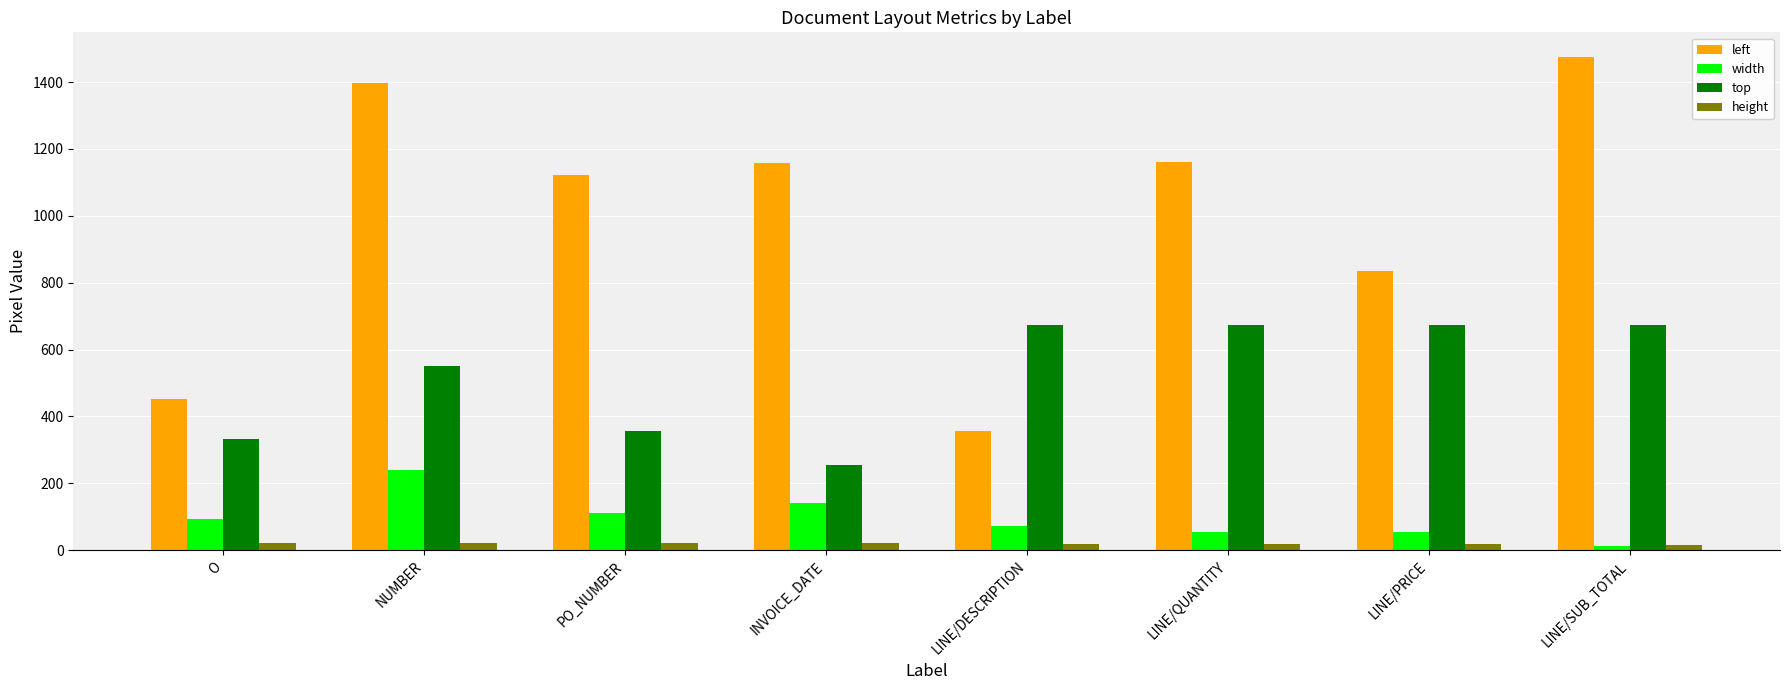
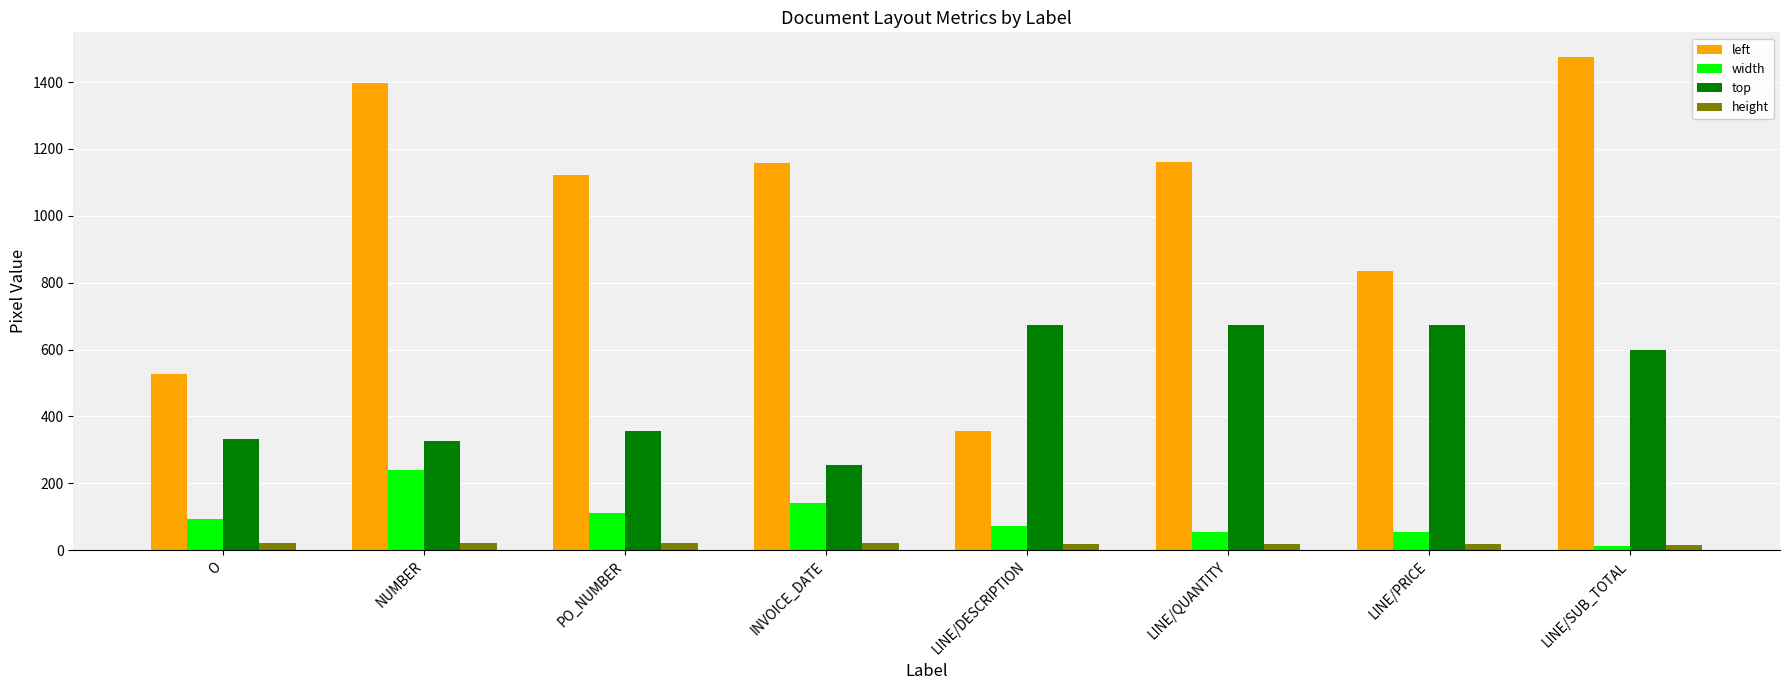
left, O: 450 -> 530
top, NUMBER: 550 -> 330
top, LINE/SUB_TOTAL: 670 -> 600
